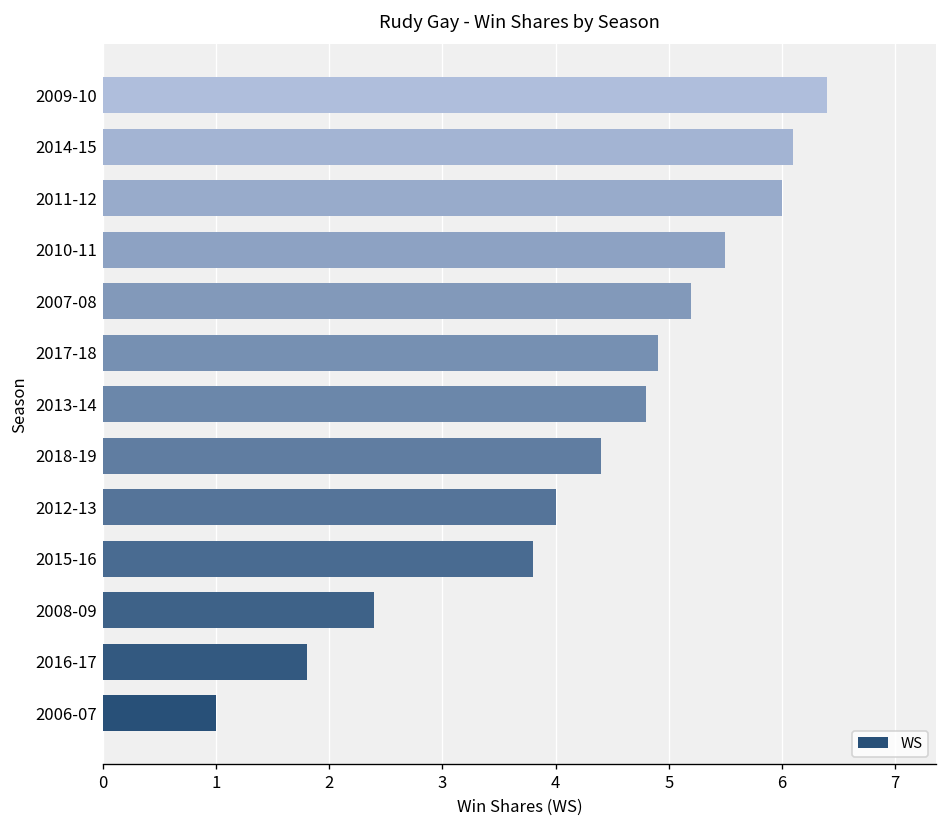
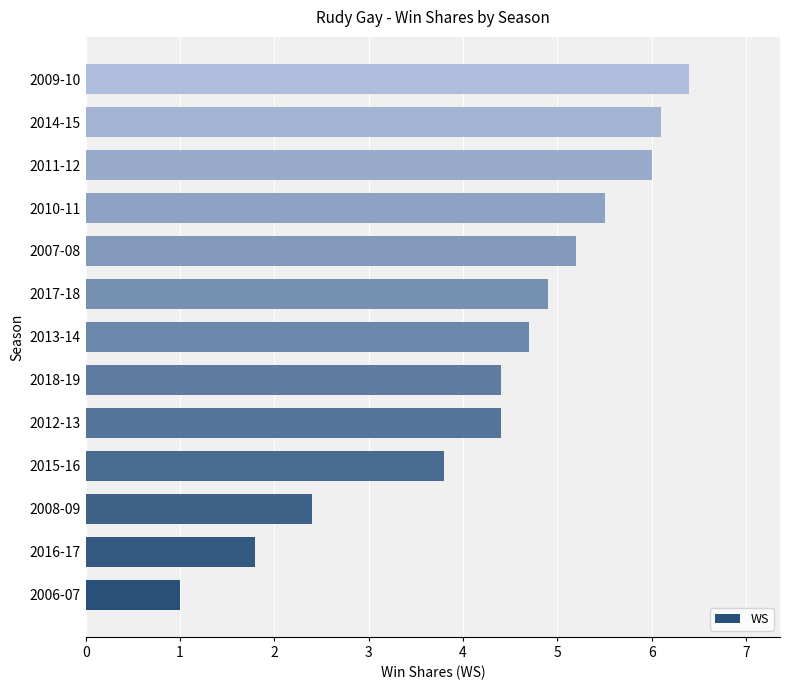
2013-14: 4.8 -> 4.7
2012-13: 4.0 -> 4.4
